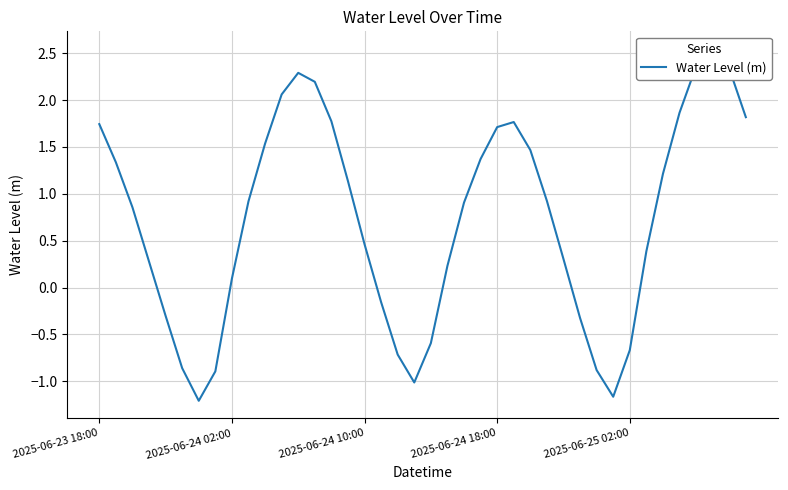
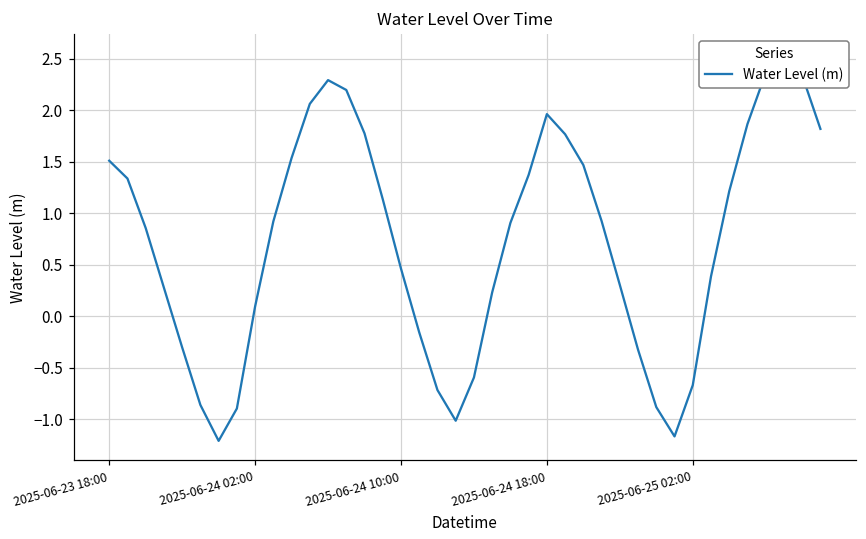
2025-06-23 18:00: 1.7 -> 1.5
2025-06-24 18:00: 1.7 -> 2.0
